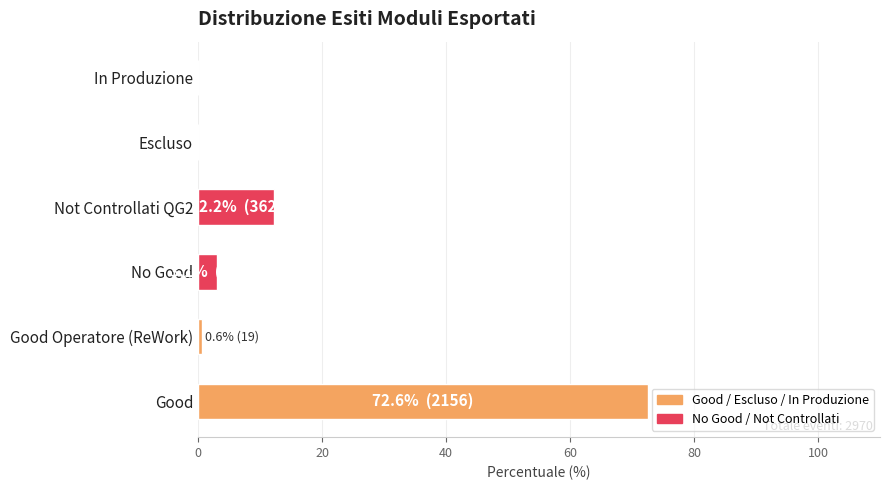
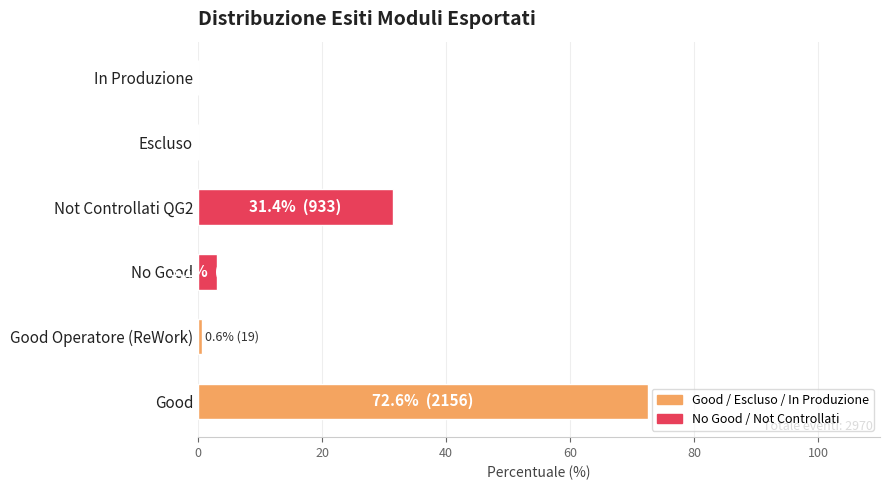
Not Controllati QG2: 12.2% (362) -> 31.4% (933)
